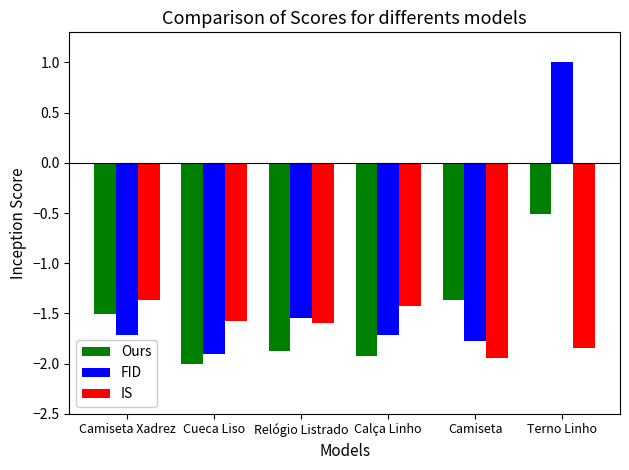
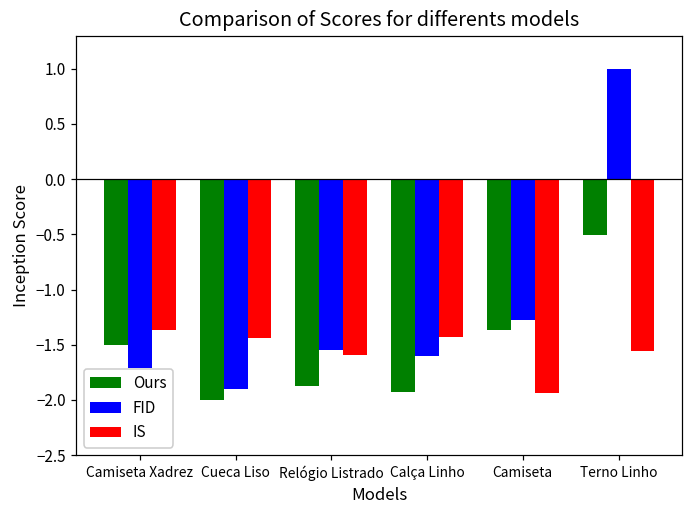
IS, Cueca Liso: -1.58 -> -1.44
FID, Calça Linho: -1.71 -> -1.60
FID, Camiseta: -1.78 -> -1.28
IS, Terno Linho: -1.85 -> -1.56
